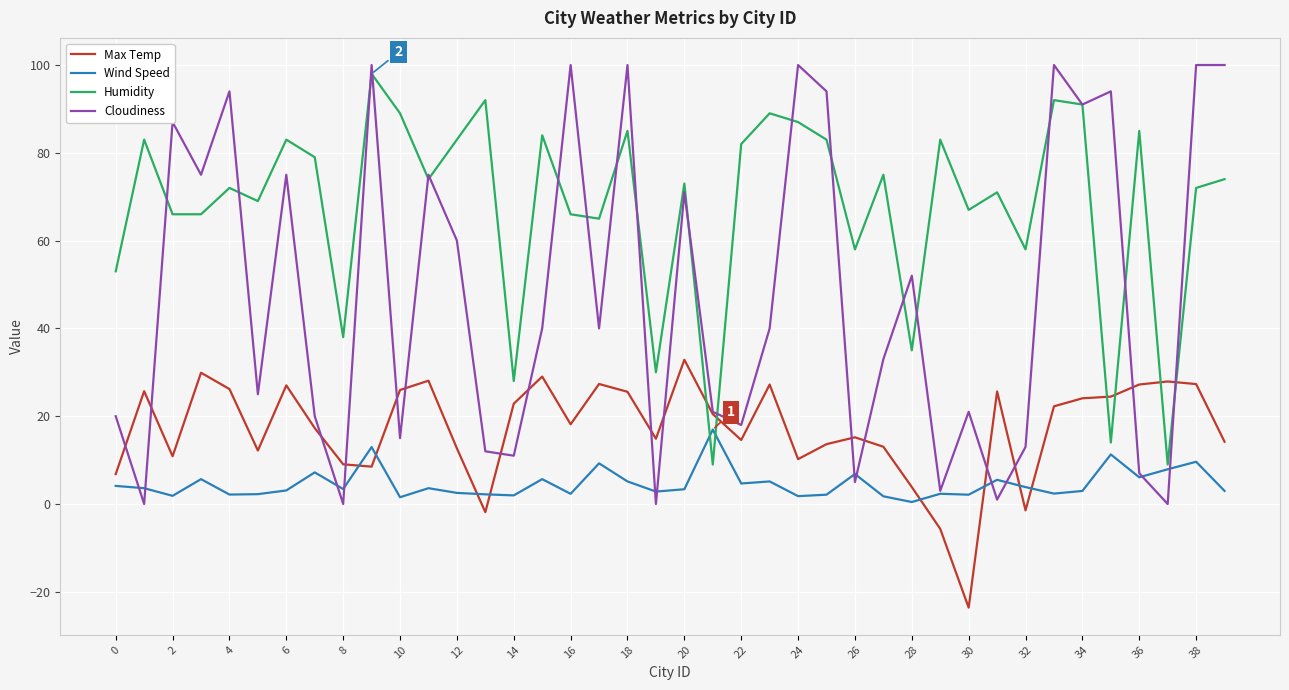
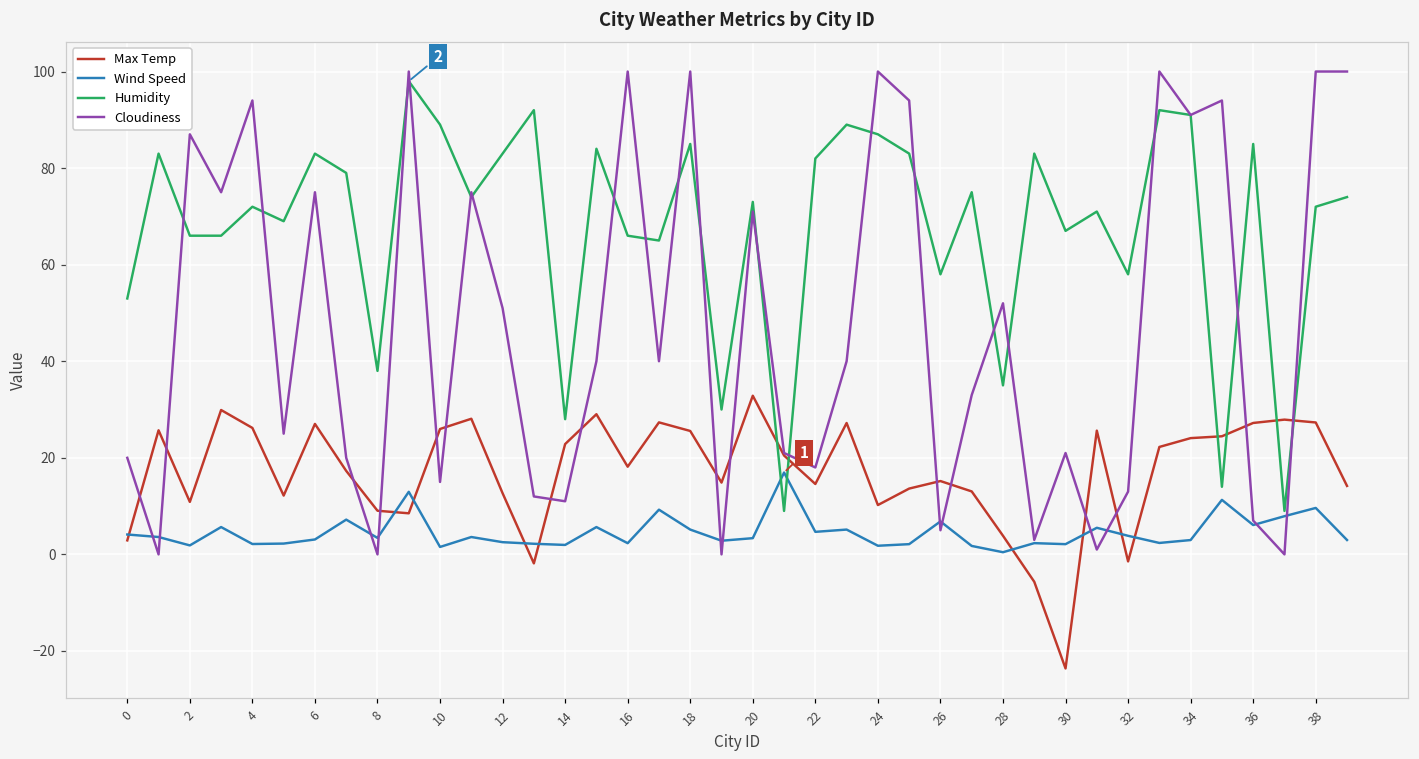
Max Temp, 0: 7 -> 3
Cloudiness, 12: 60 -> 51
